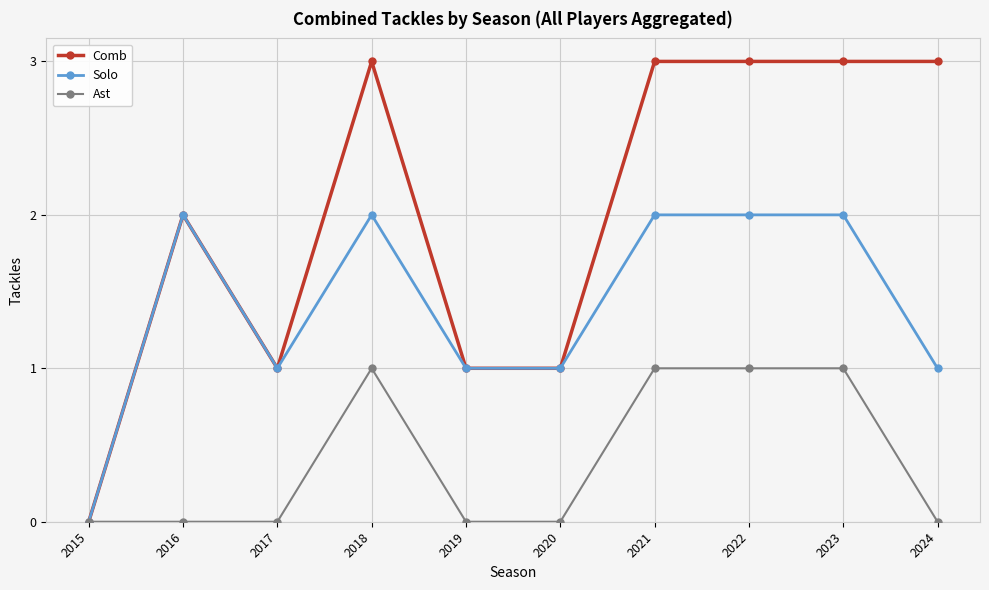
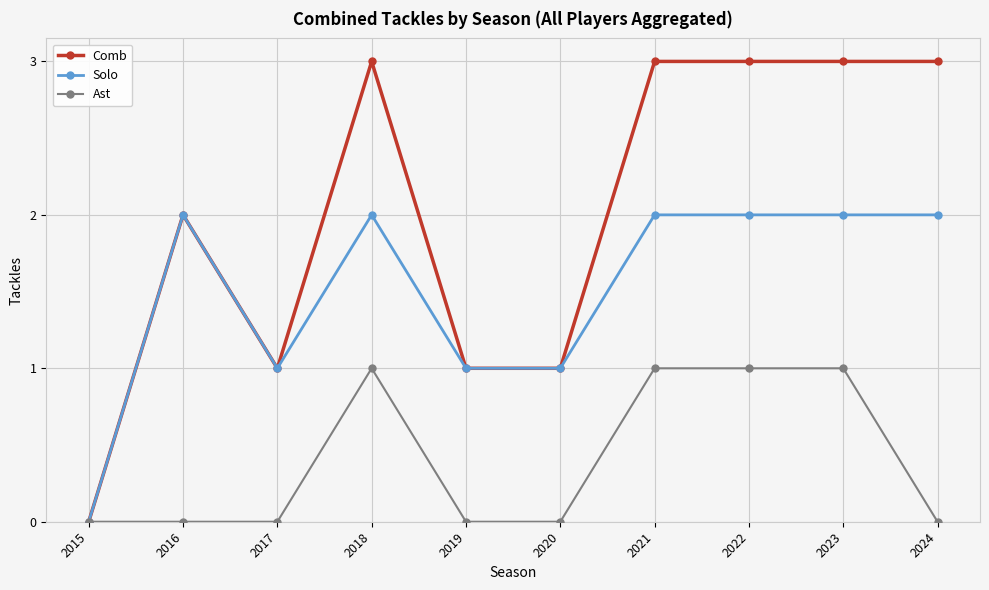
Solo, 2024: 1 -> 2
